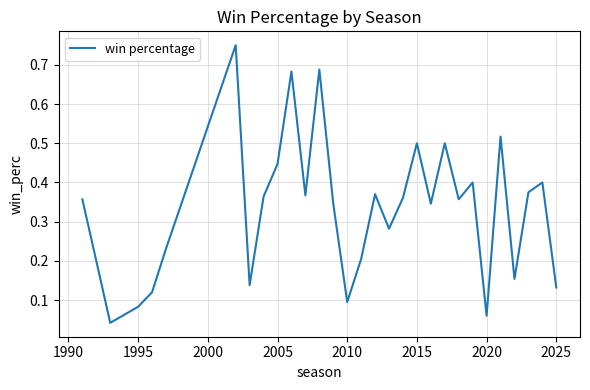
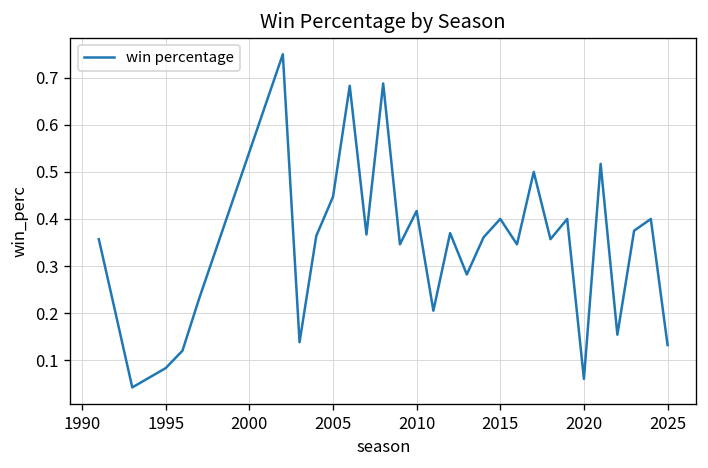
2010: 0.10 -> 0.42
2015: 0.5 -> 0.4
